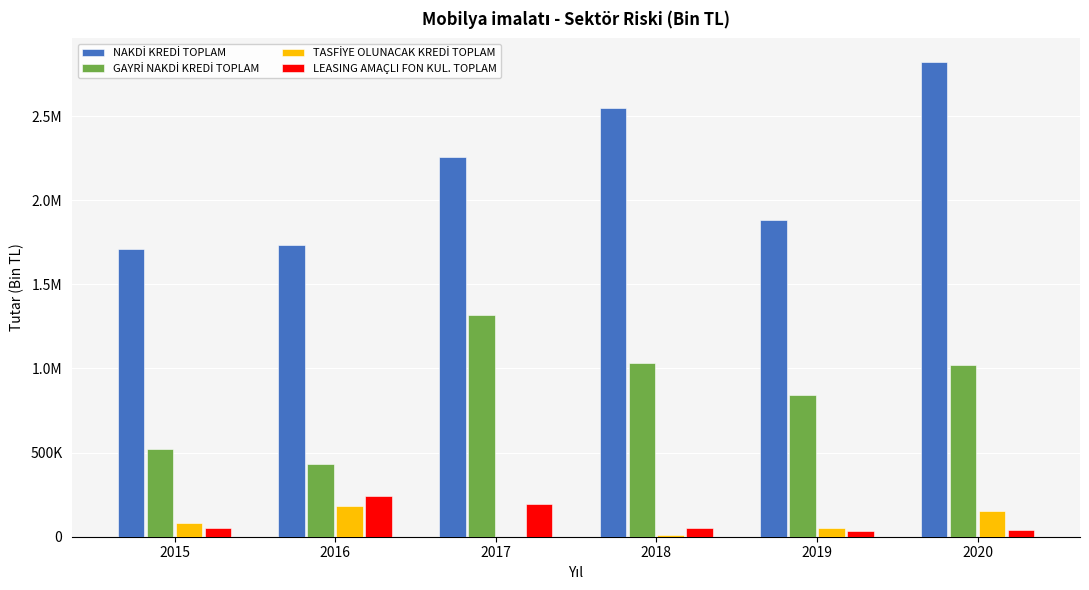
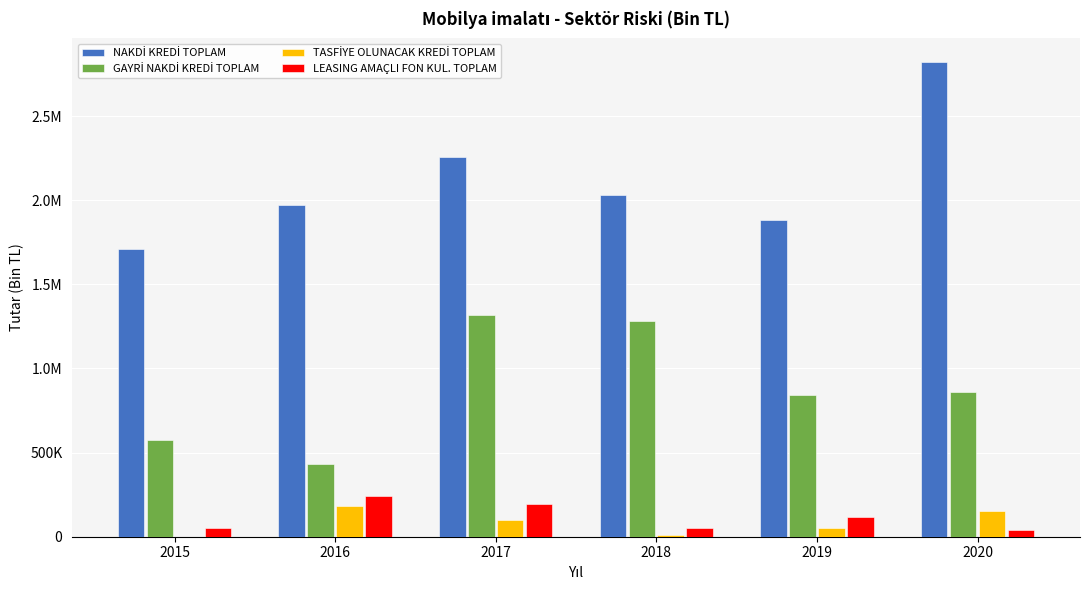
GAYRİ NAKDİ KREDİ TOPLAM, 2015: 520000 -> 580000
TASFİYE OLUNACAK KREDİ TOPLAM, 2015: 80000 -> 0
NAKDİ KREDİ TOPLAM, 2016: 1730000 -> 1970000
TASFİYE OLUNACAK KREDİ TOPLAM, 2017: 0 -> 100000
NAKDİ KREDİ TOPLAM, 2018: 2550000 -> 2030000
GAYRİ NAKDİ KREDİ TOPLAM, 2018: 1030000 -> 1280000
LEASING AMAÇLI FON KUL. TOPLAM, 2019: 40000 -> 110000
GAYRİ NAKDİ KREDİ TOPLAM, 2020: 1020000 -> 860000
